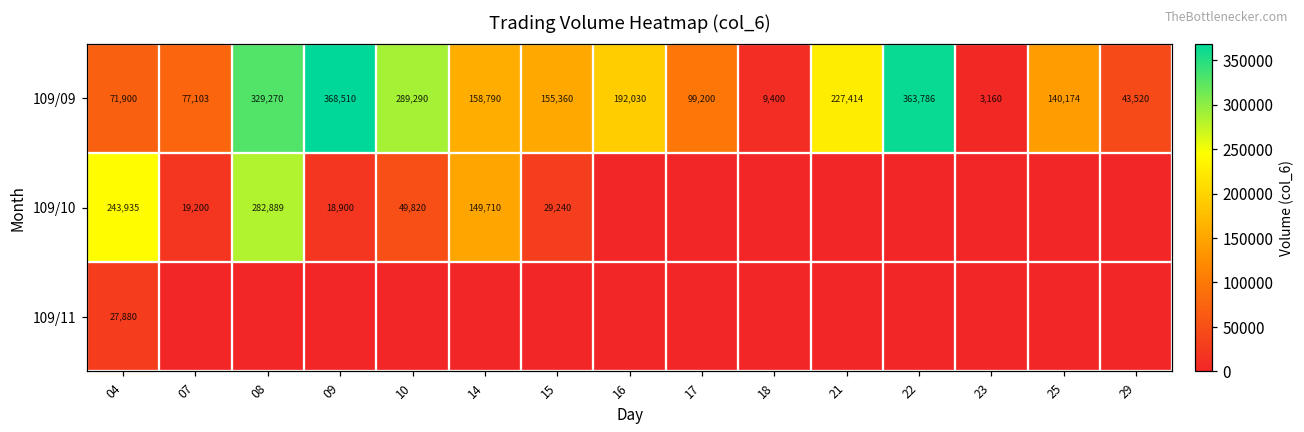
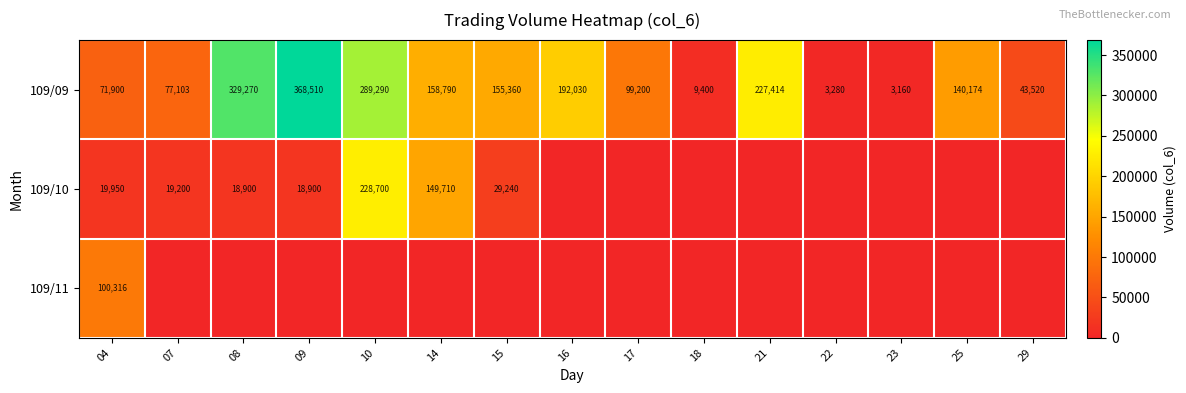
109/09, 22: 363,786 -> 3,280
109/10, 04: 243,935 -> 19,950
109/10, 08: 282,889 -> 18,900
109/10, 10: 49,820 -> 228,700
109/11, 04: 27,880 -> 100,316
